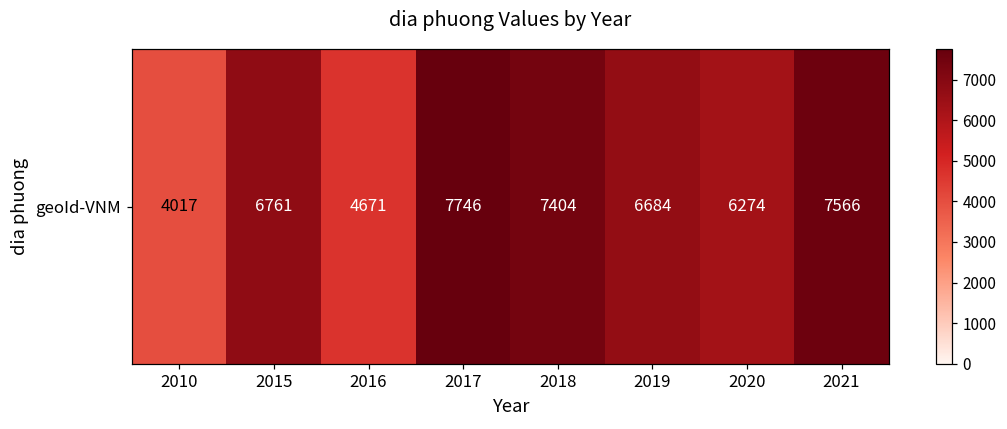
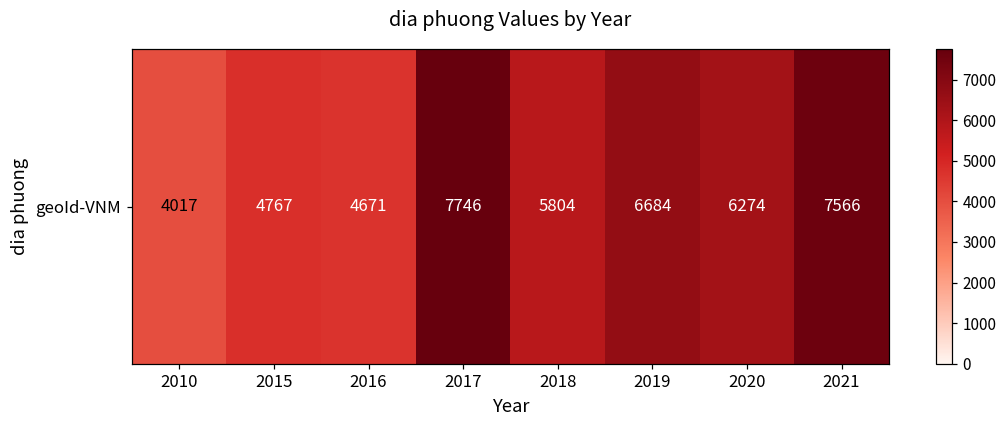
geoId-VNM, 2015: 6761 -> 4767
geoId-VNM, 2018: 7404 -> 5804
